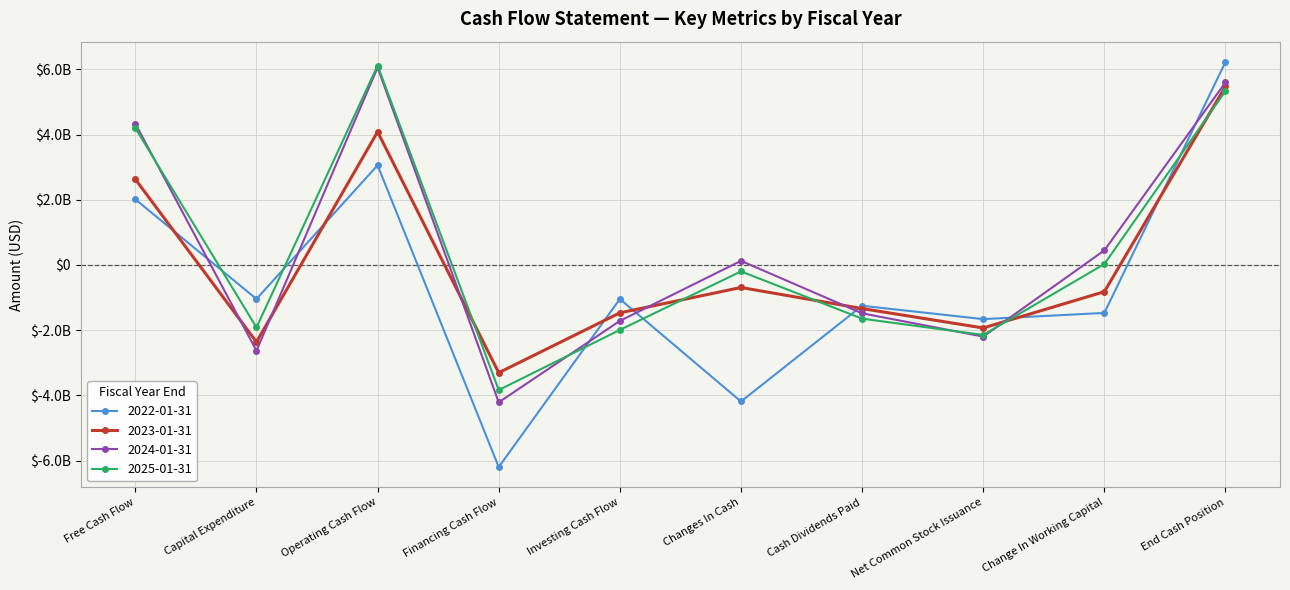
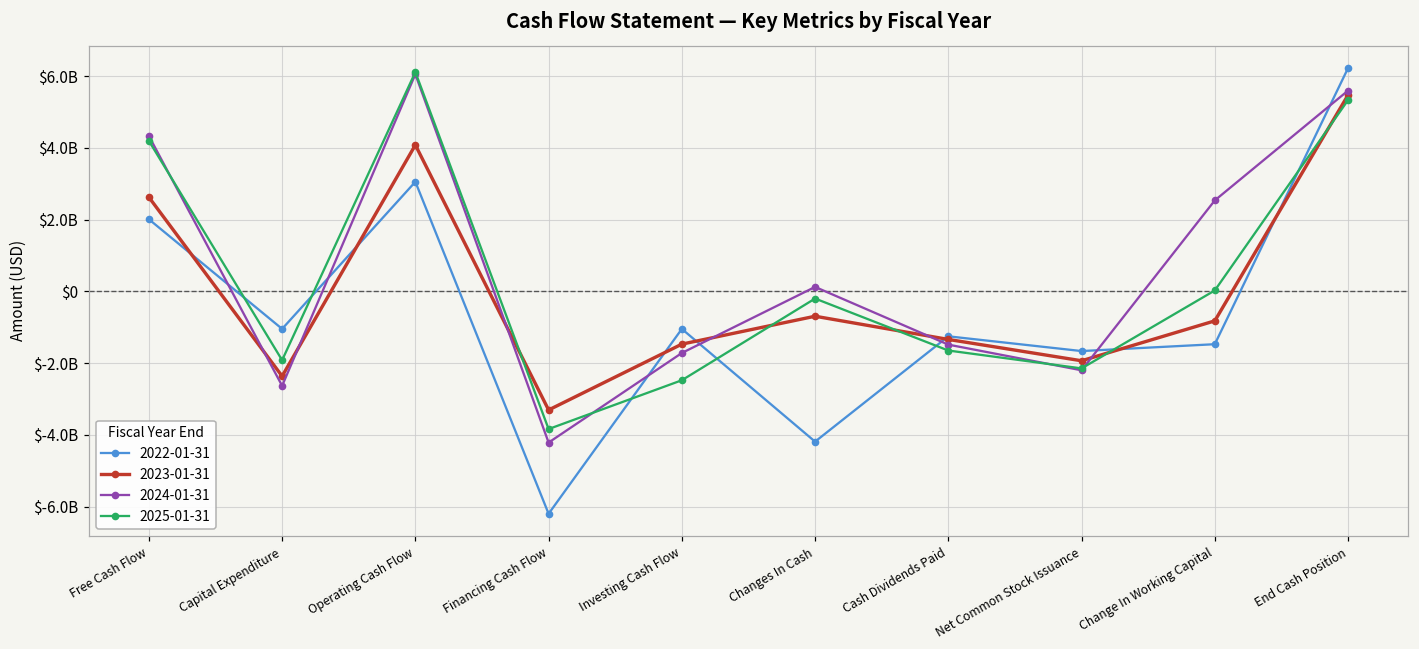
2025-01-31, Investing Cash Flow: $-2000000000 -> $-2500000000
2024-01-31, Change In Working Capital: $400000000 -> $2500000000
